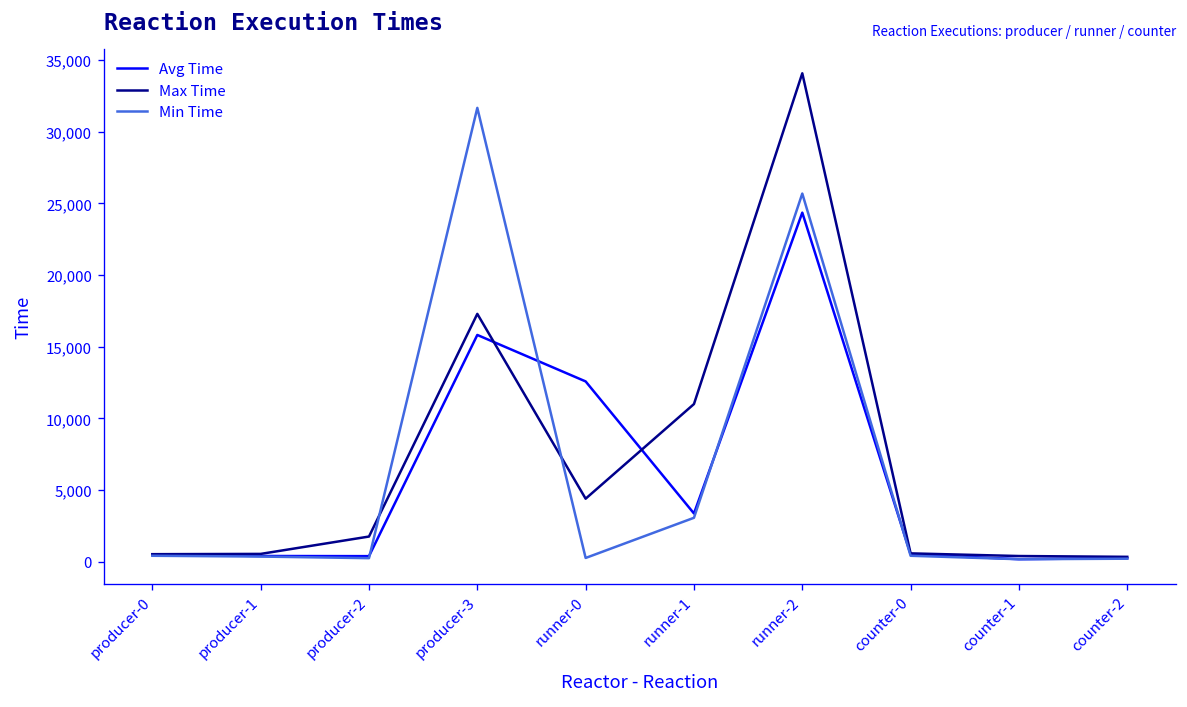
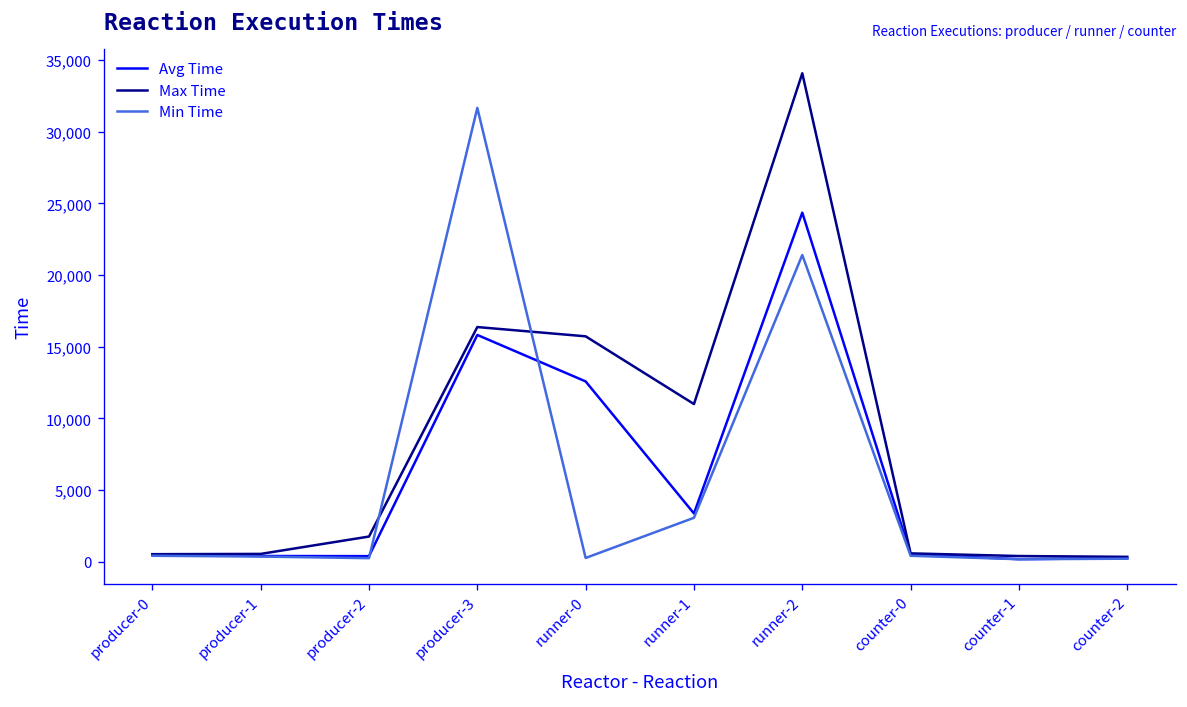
Max Time, producer-3: 17,300 -> 16,400
Max Time, runner-0: 4,400 -> 15,700
Min Time, runner-2: 25,700 -> 21,400
